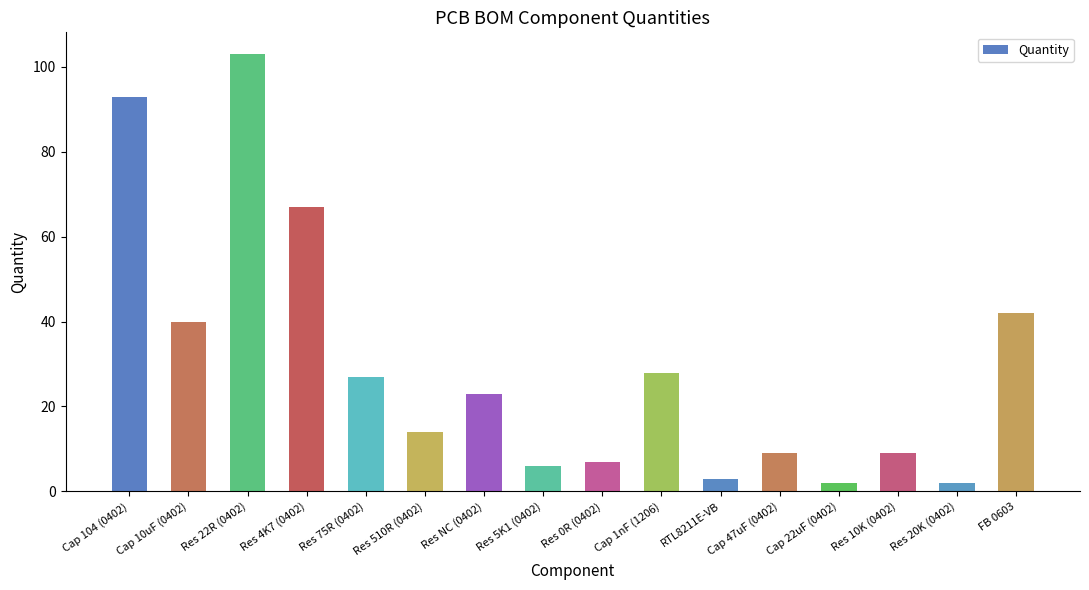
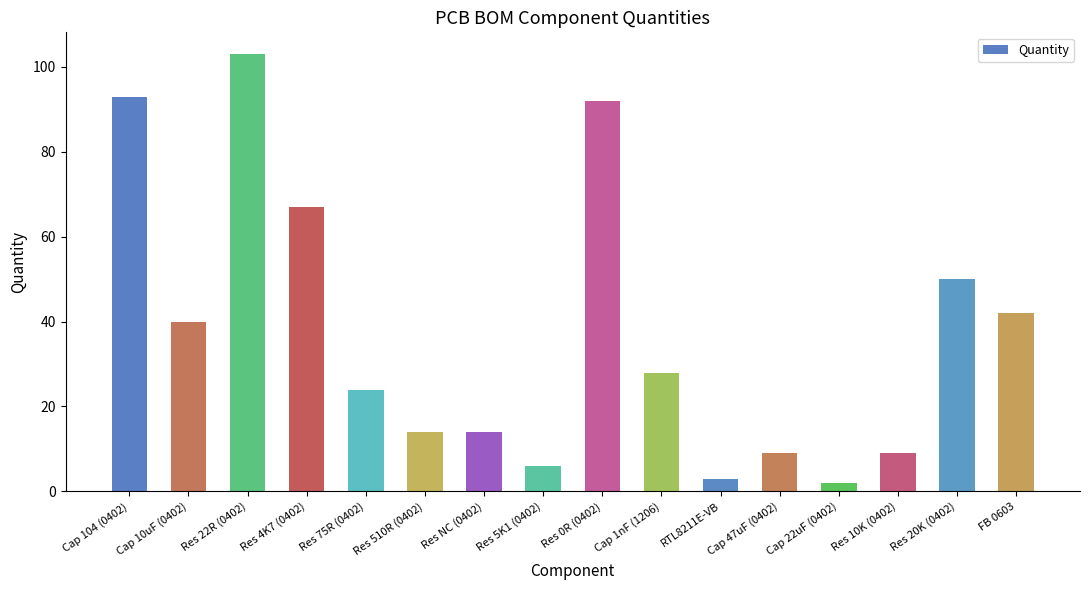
Res 75R (0402): 27 -> 24
Res NC (0402): 23 -> 14
Res 0R (0402): 7 -> 92
Res 20K (0402): 2 -> 50
